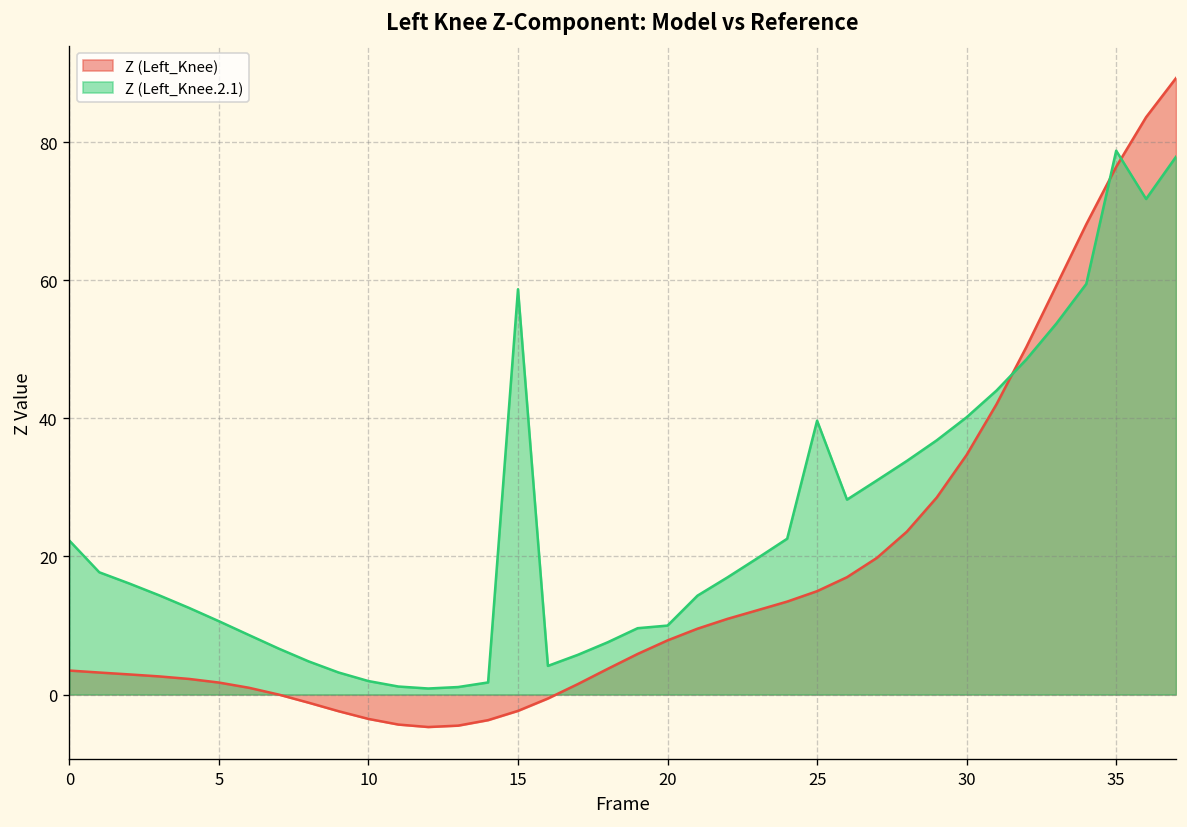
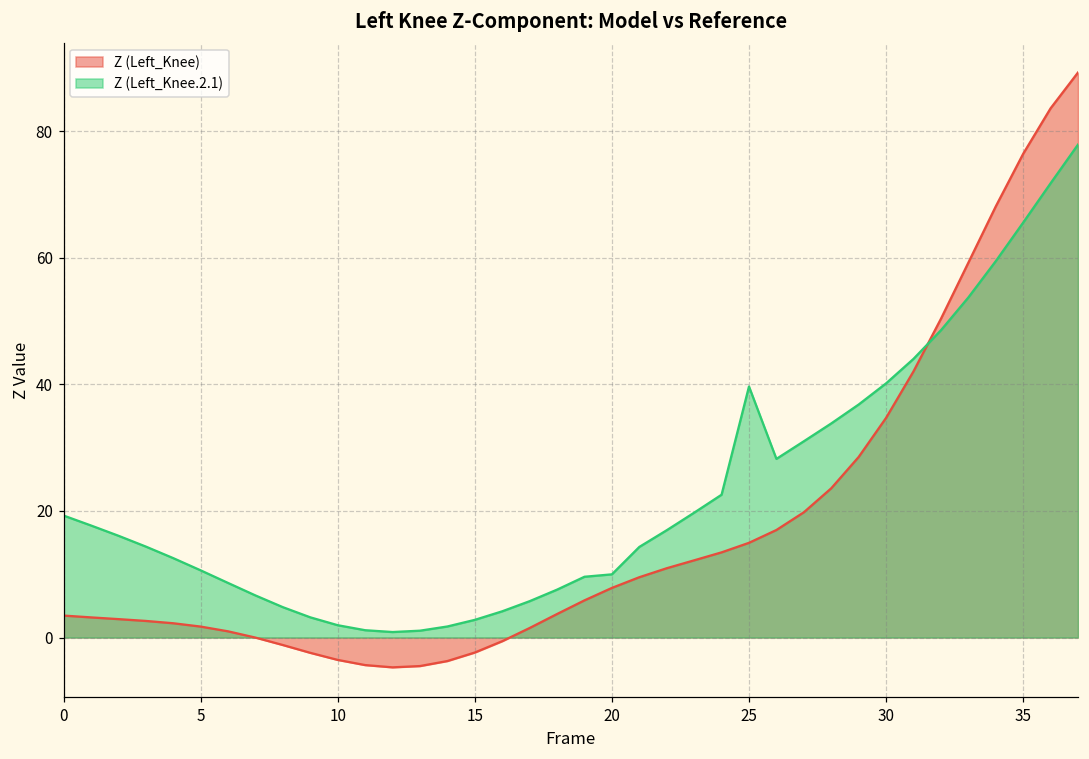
Z (Left_Knee.2.1), 0: 22 -> 19
Z (Left_Knee.2.1), 15: 59 -> 3
Z (Left_Knee.2.1), 35: 79 -> 66
